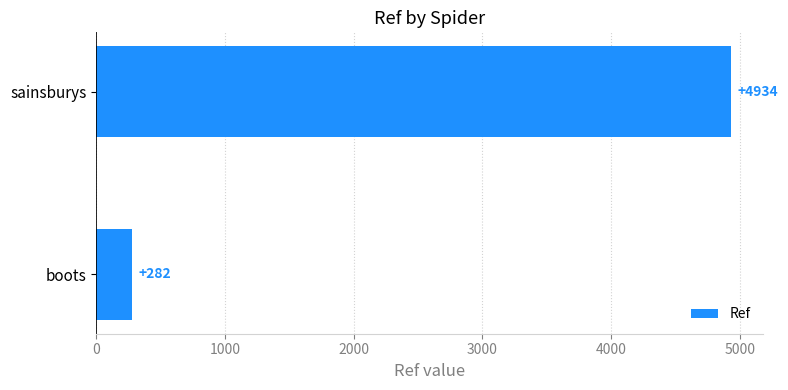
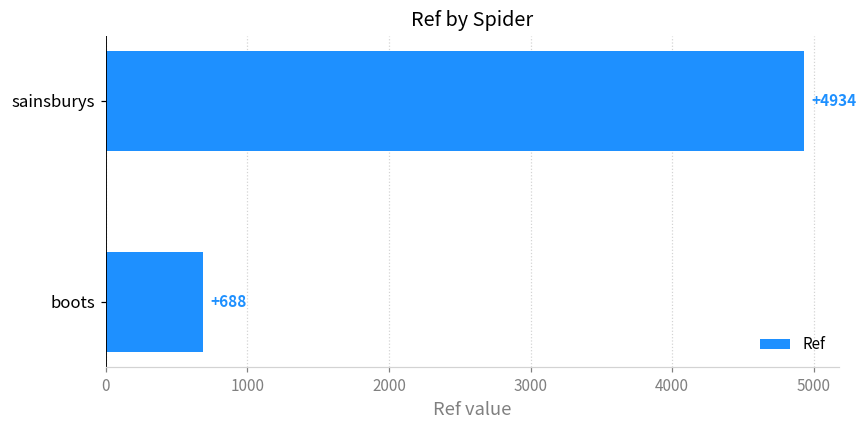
boots: +282 -> +688
